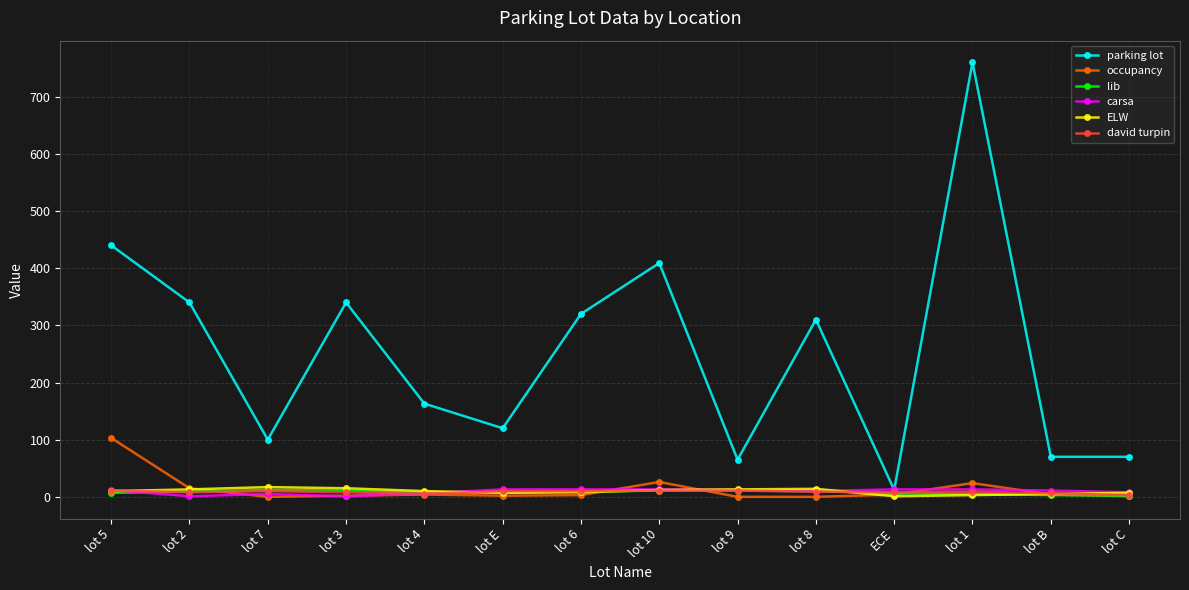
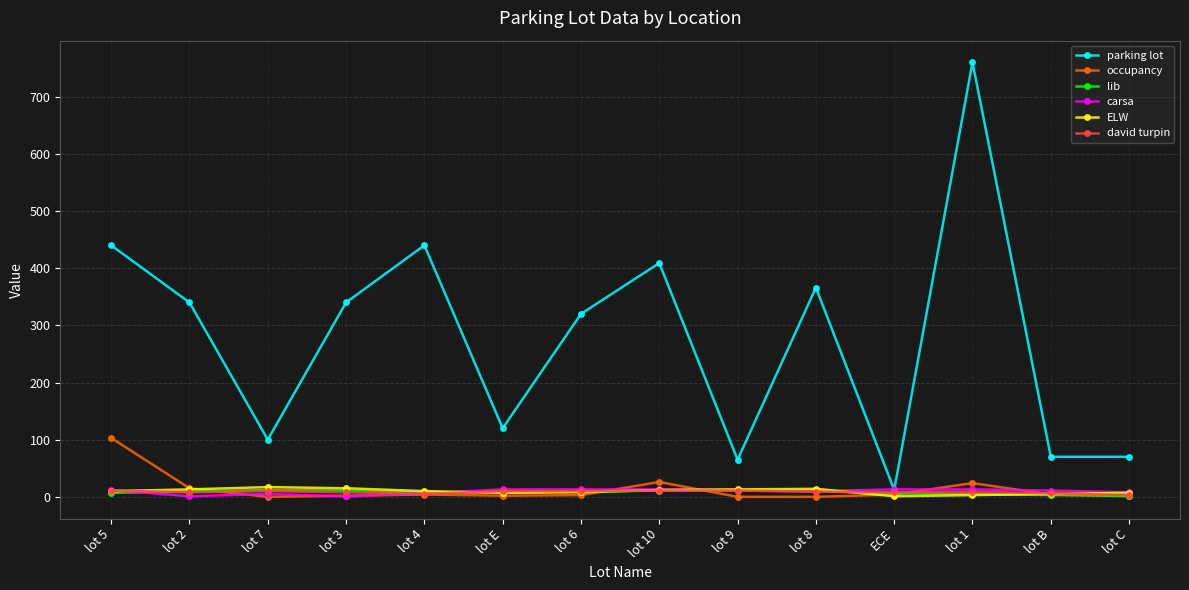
parking lot, lot 4: 160 -> 440
parking lot, lot 8: 310 -> 370
